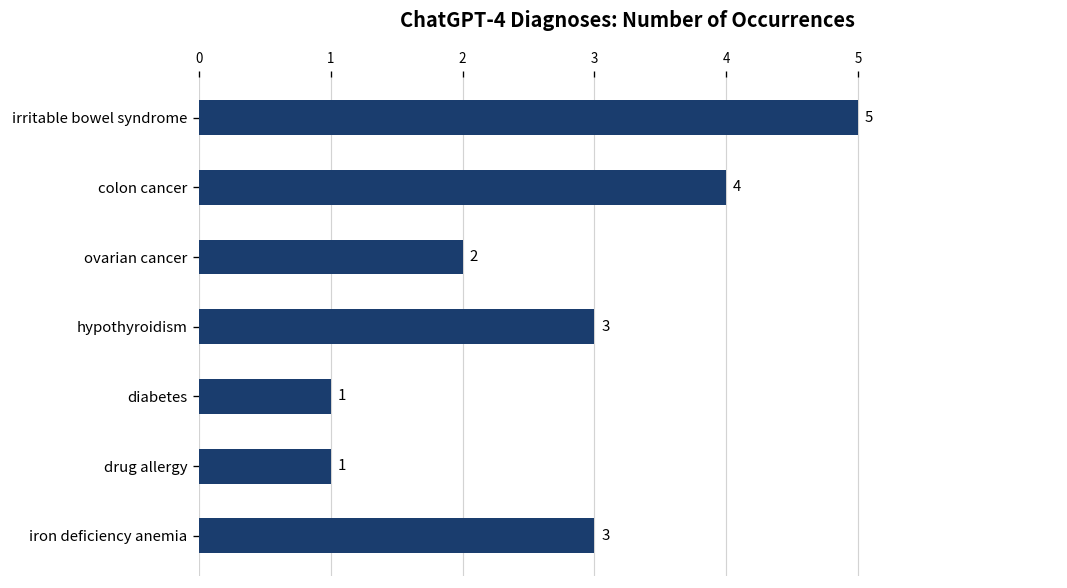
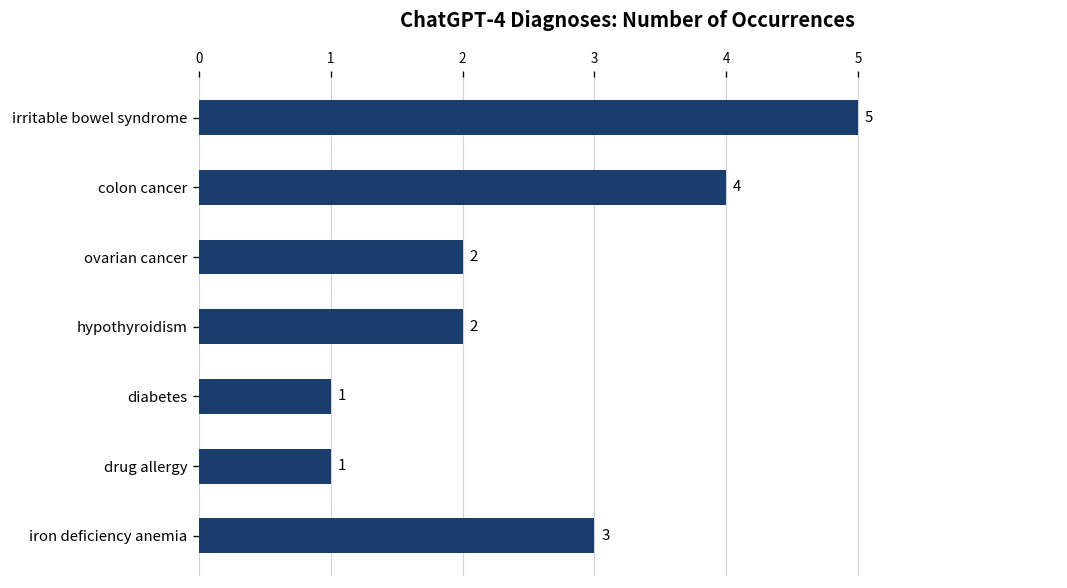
hypothyroidism: 3 -> 2
